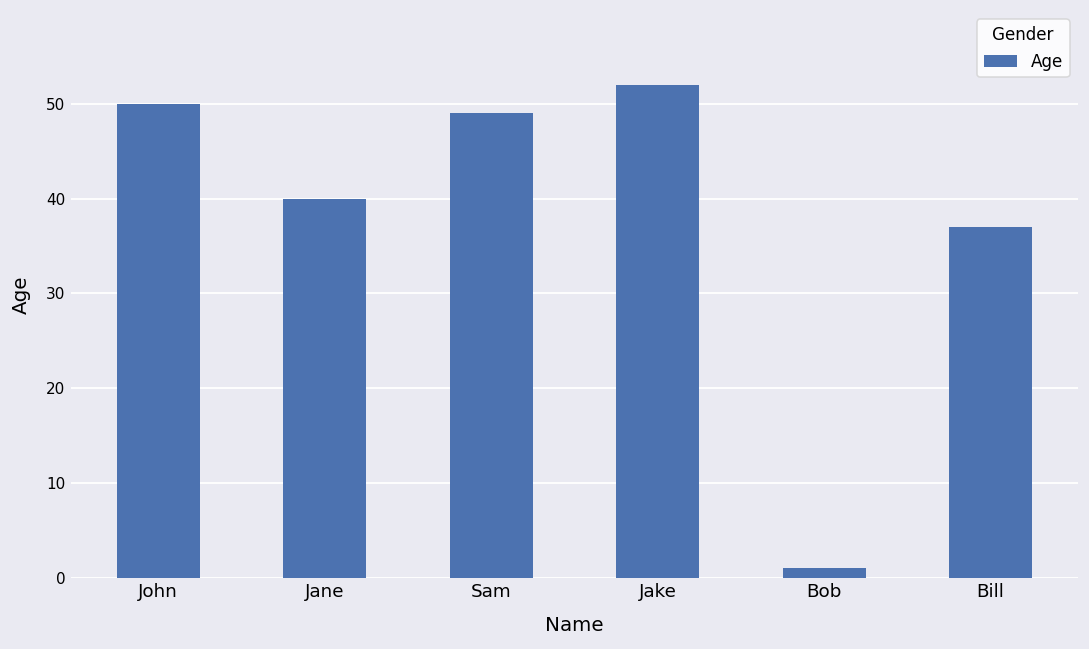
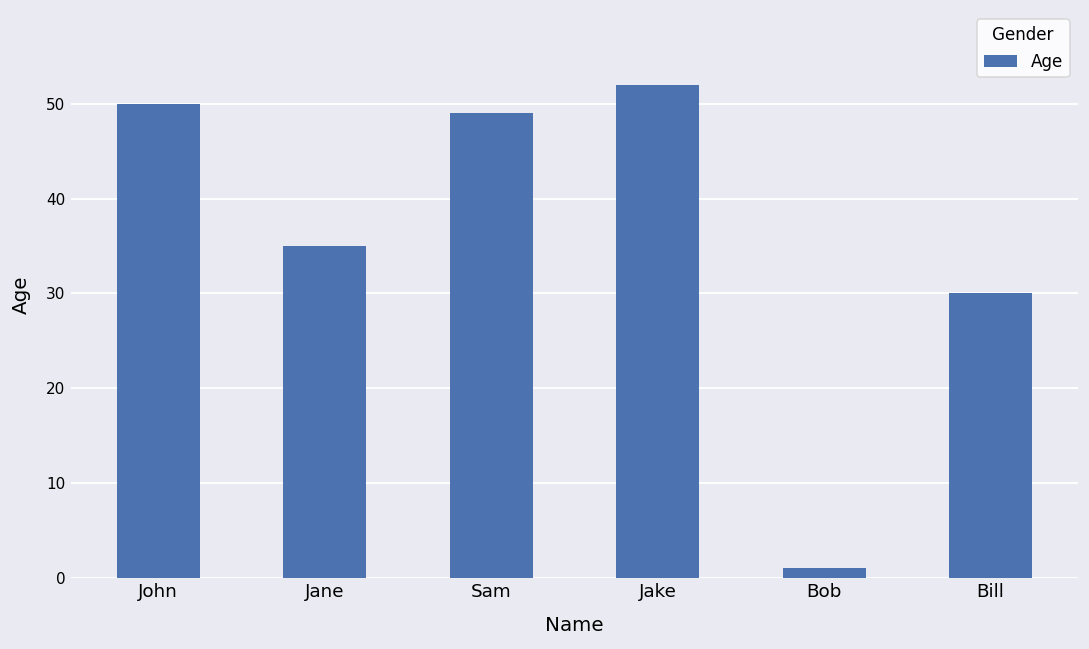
Jane: 40 -> 35
Bill: 37 -> 30
